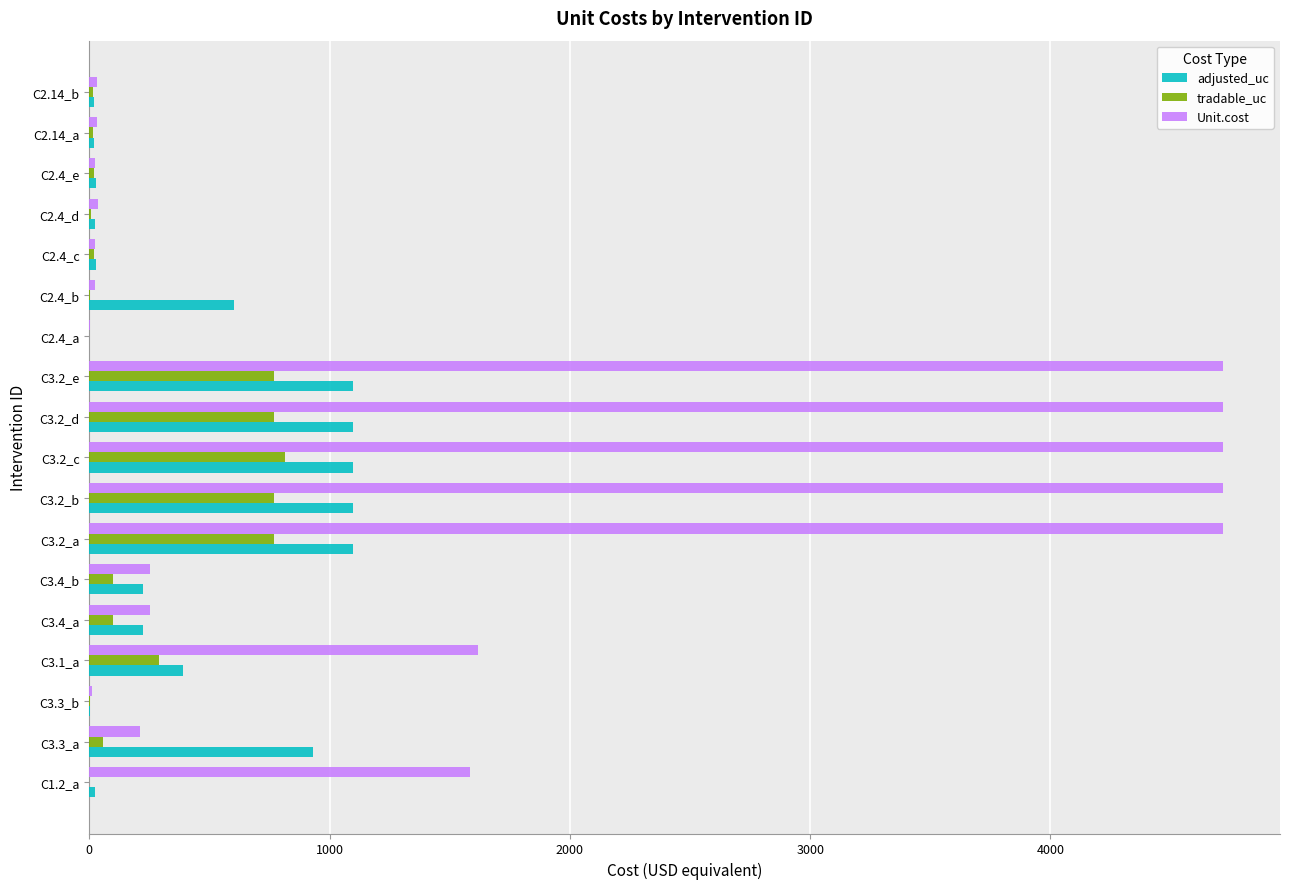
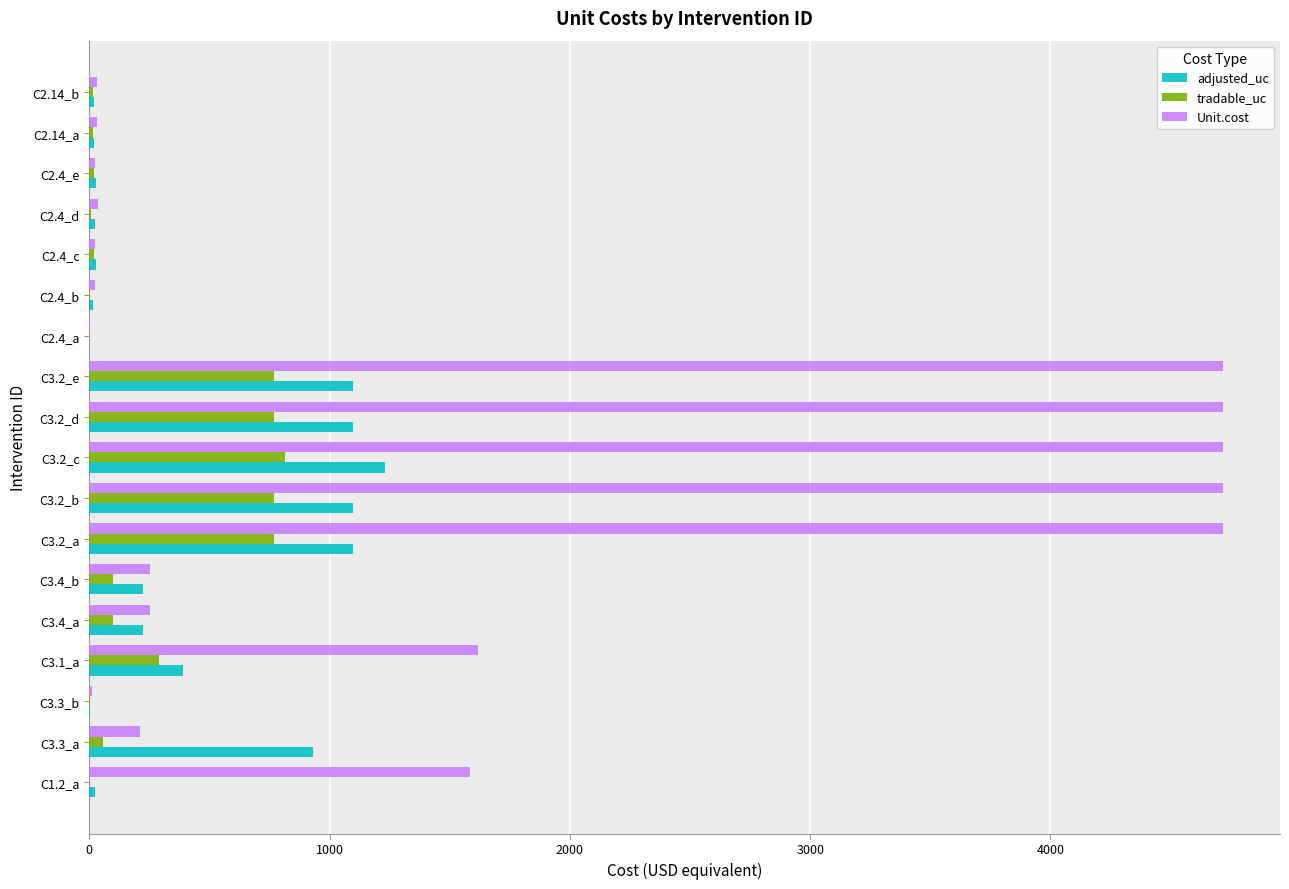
adjusted_uc, C2.4_b: 600 -> 10
adjusted_uc, C3.2_c: 1100 -> 1230
